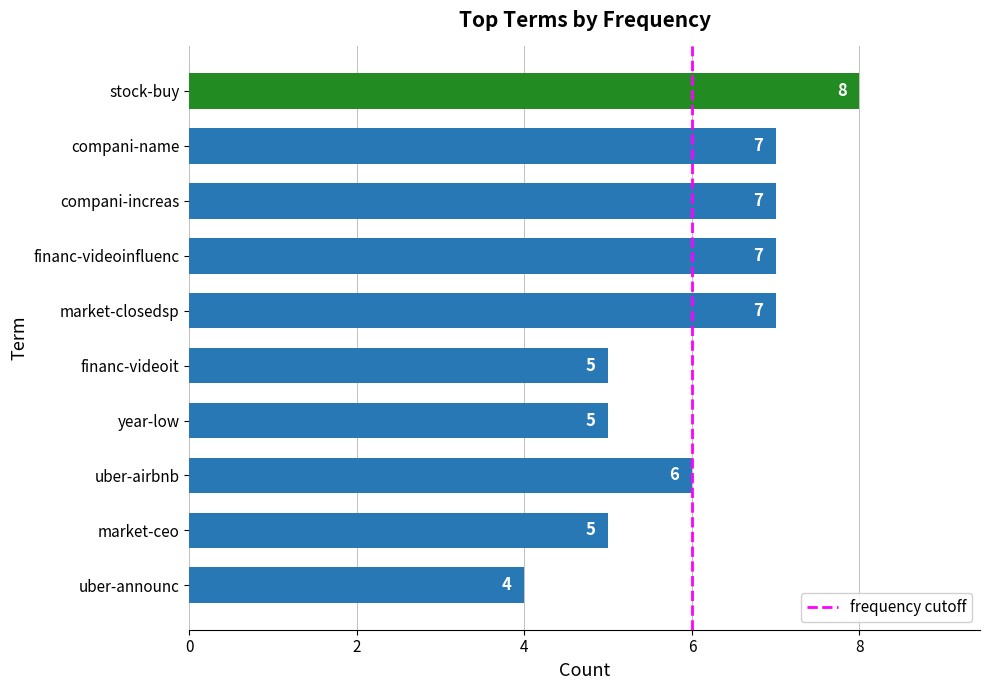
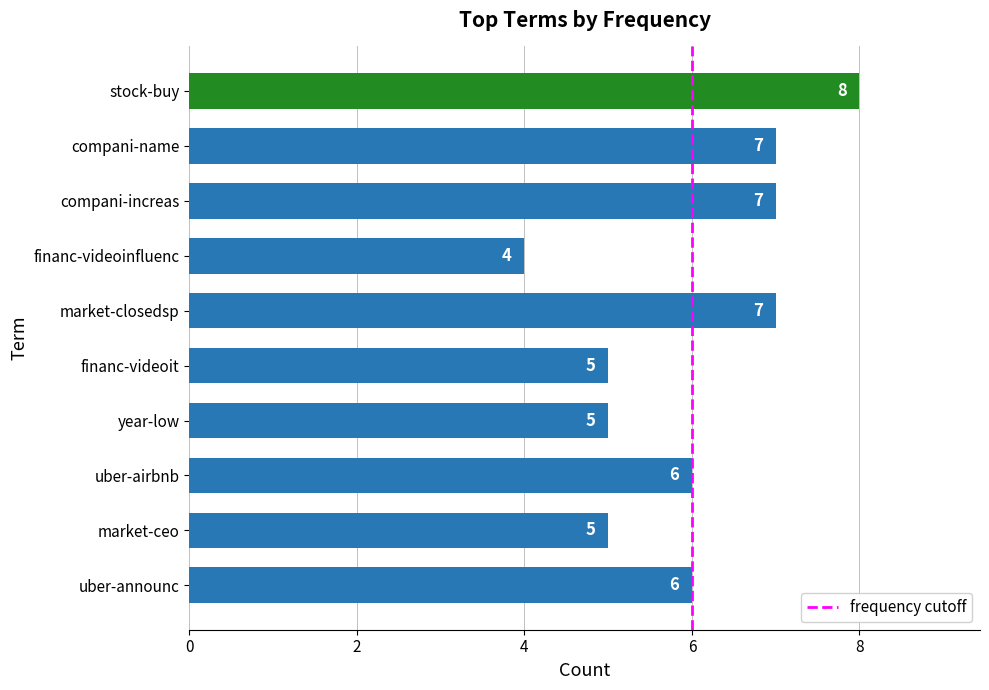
financ-videoinfluenc: 7 -> 4
uber-announc: 4 -> 6
